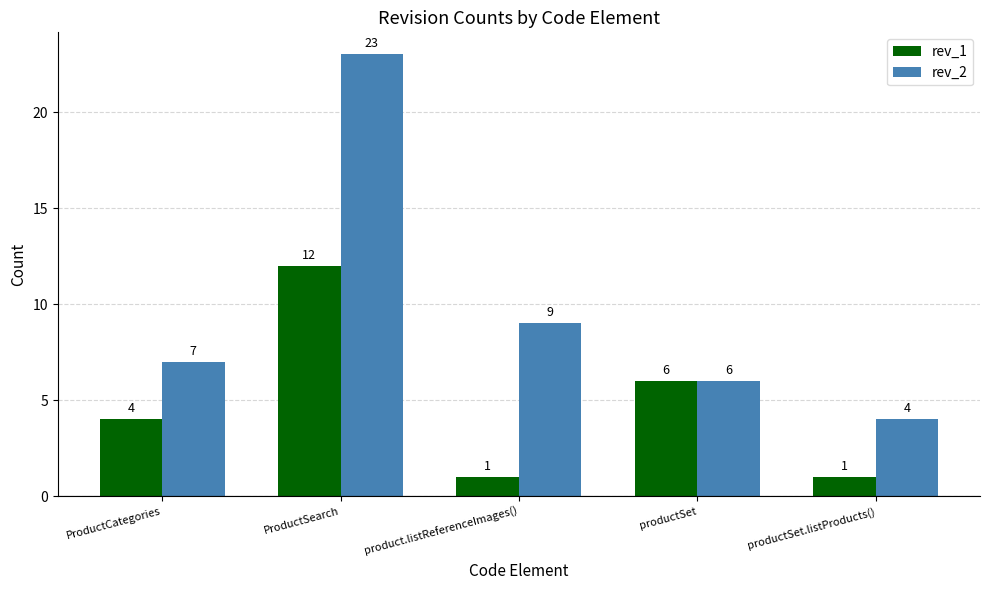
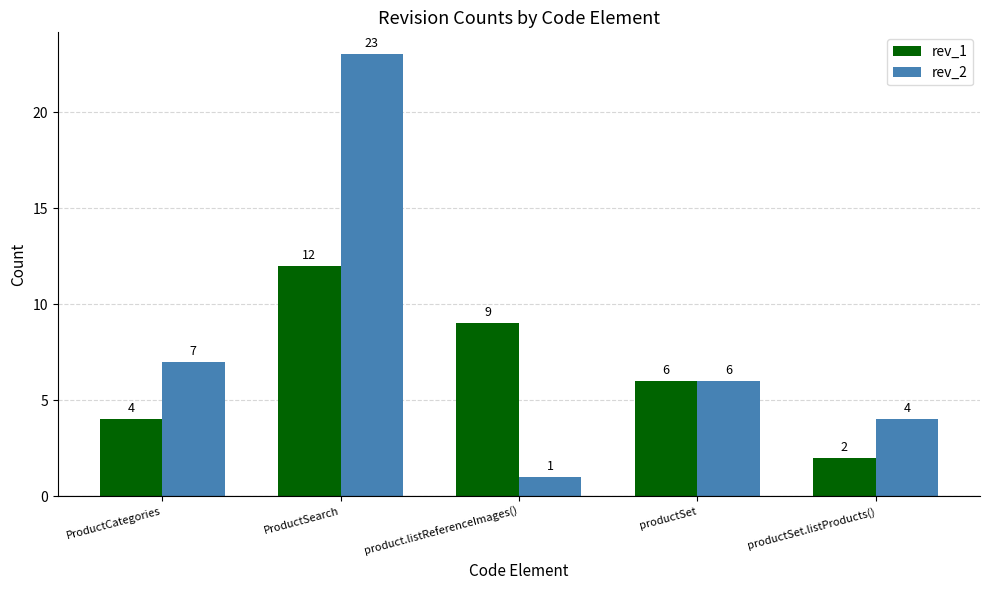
rev_1, product.listReferenceImages(): 1 -> 9
rev_2, product.listReferenceImages(): 9 -> 1
rev_1, productSet.listProducts(): 1 -> 2
